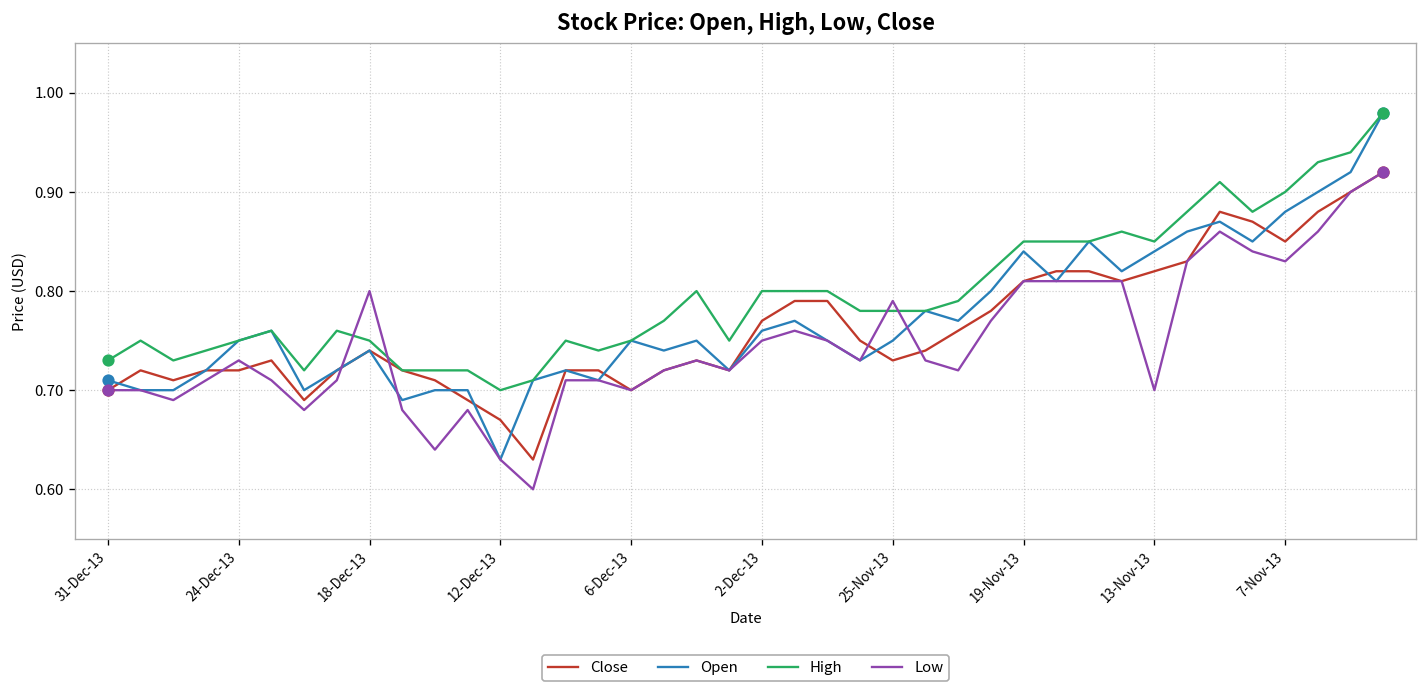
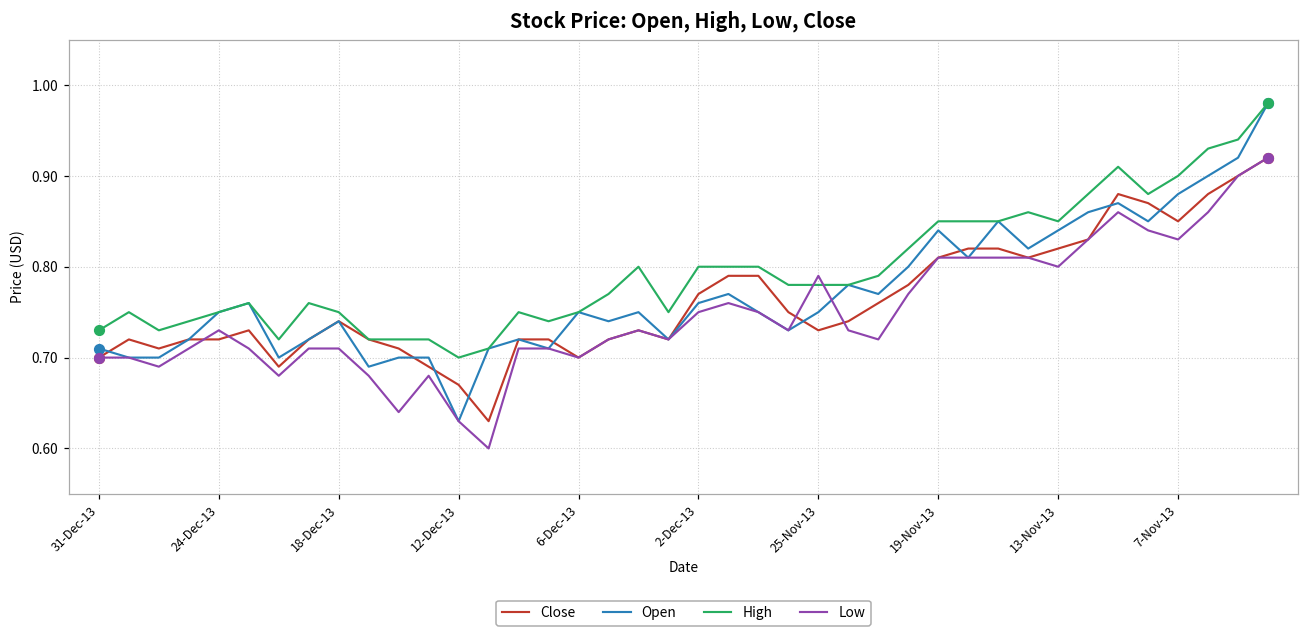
Low, 18-Dec-13: 0.80 -> 0.71
Low, 13-Nov-13: 0.7 -> 0.8
